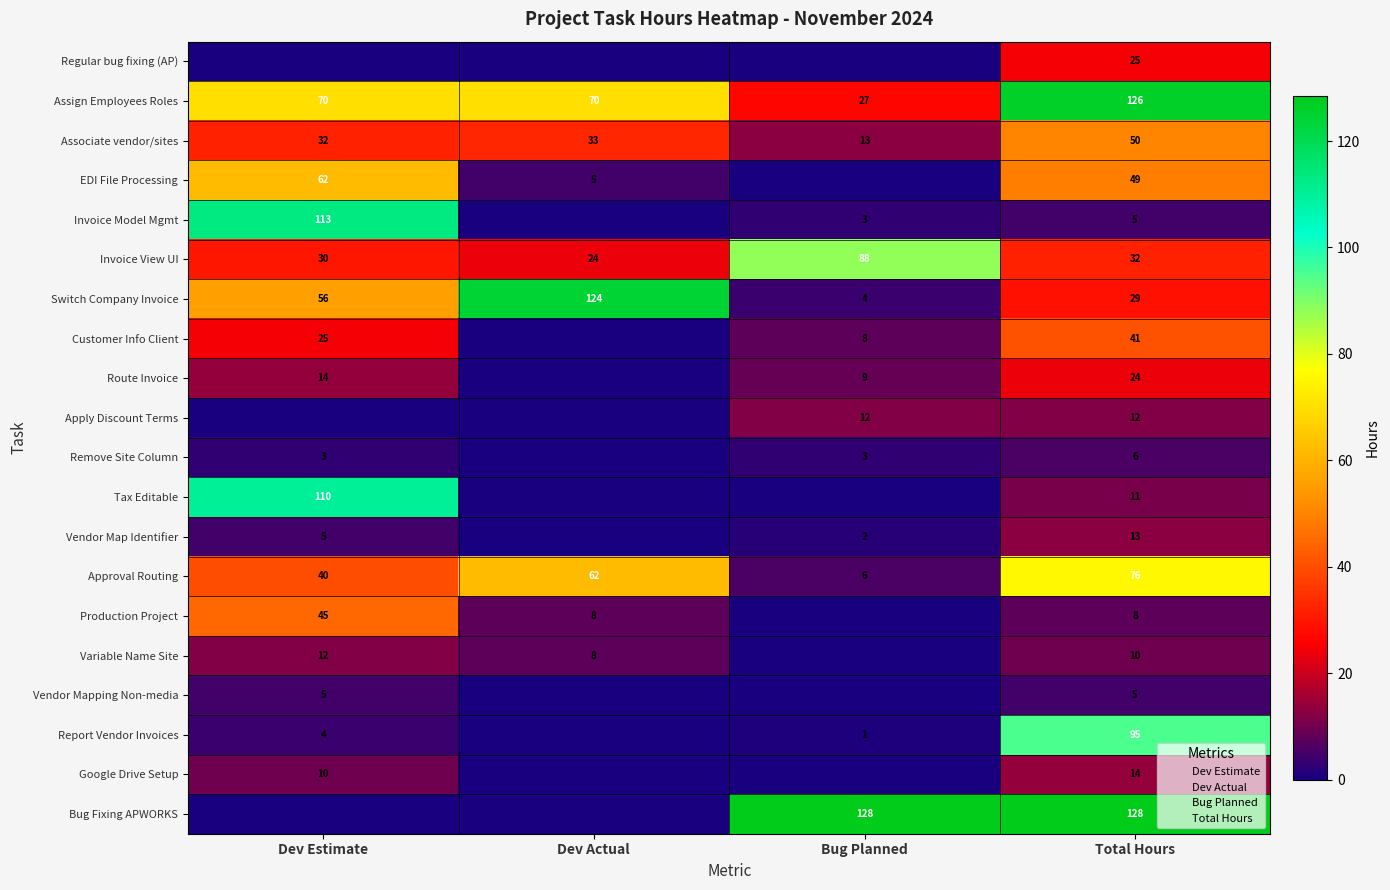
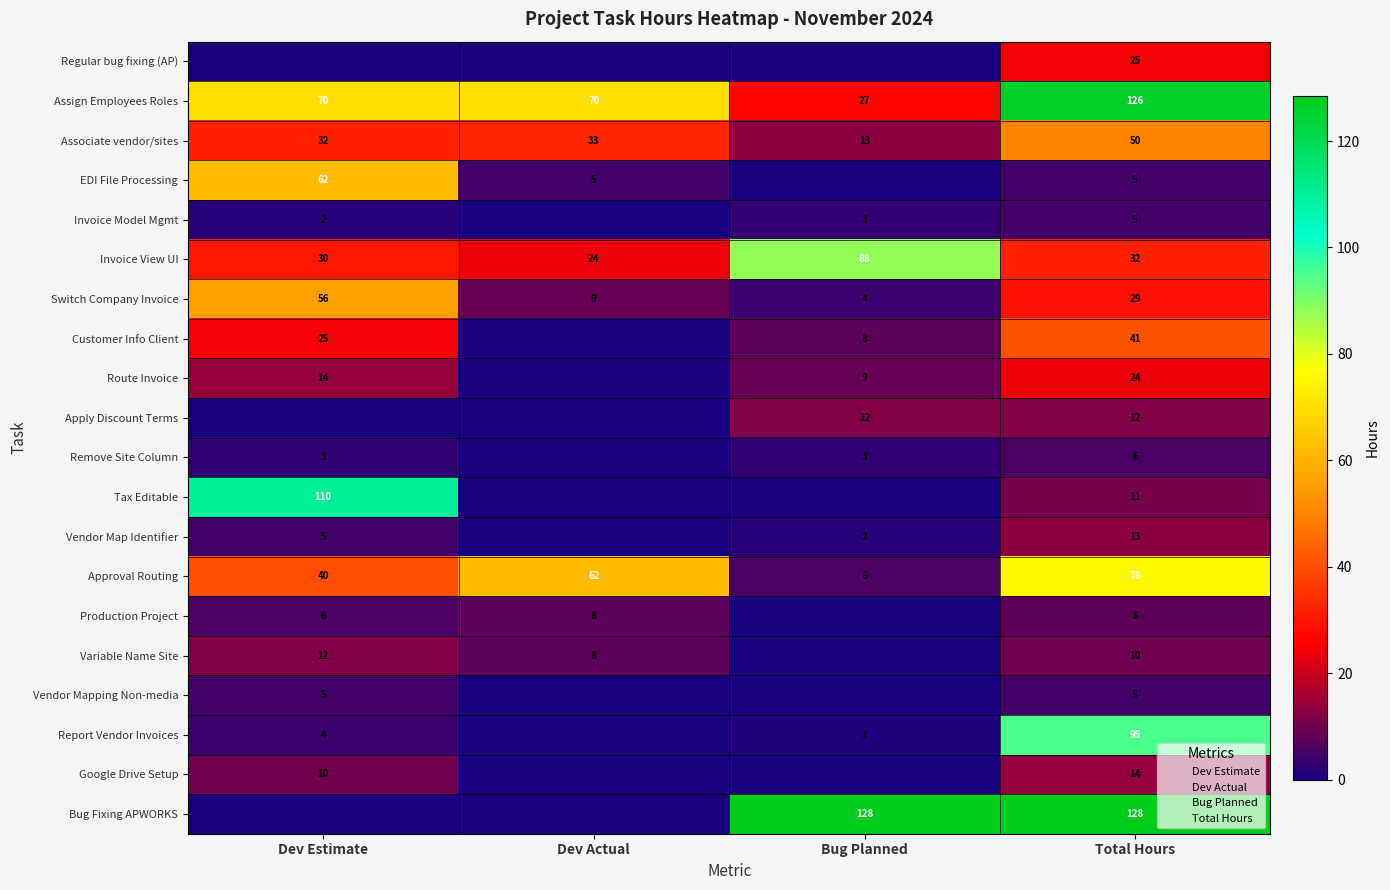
EDI File Processing, Total Hours: 49 -> 5
Invoice Model Mgmt, Dev Estimate: 113 -> 2
Switch Company Invoice, Dev Actual: 124 -> 9
Production Project, Dev Estimate: 45 -> 6
